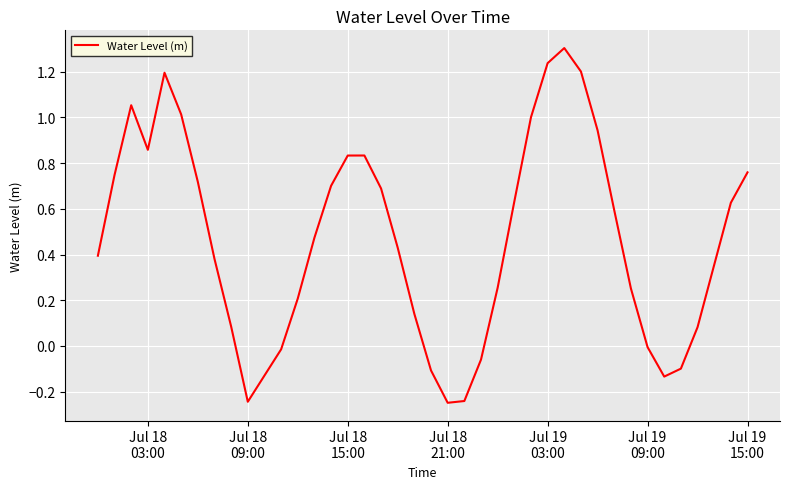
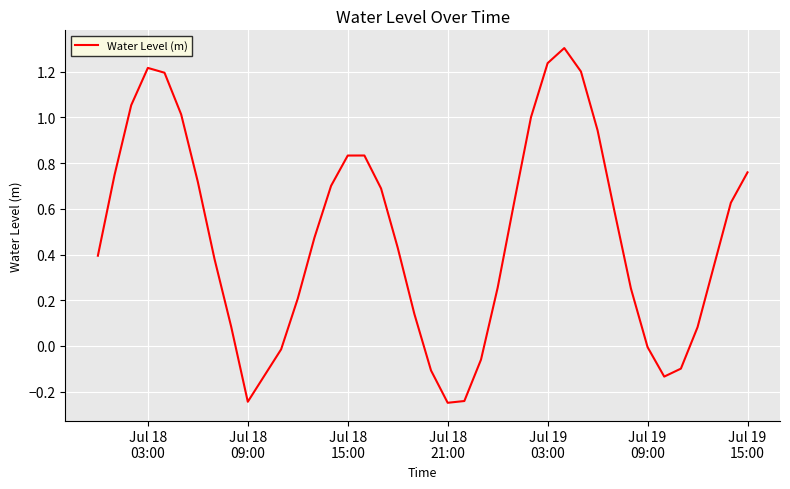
Jul 18 03:00: 0.86 -> 1.22
